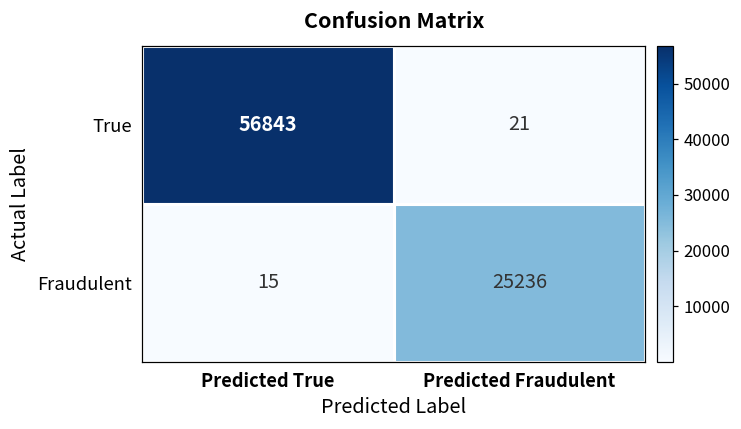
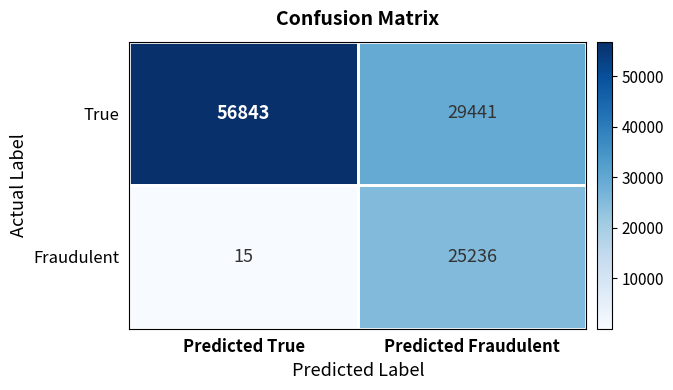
True, Predicted Fraudulent: 21 -> 29441
